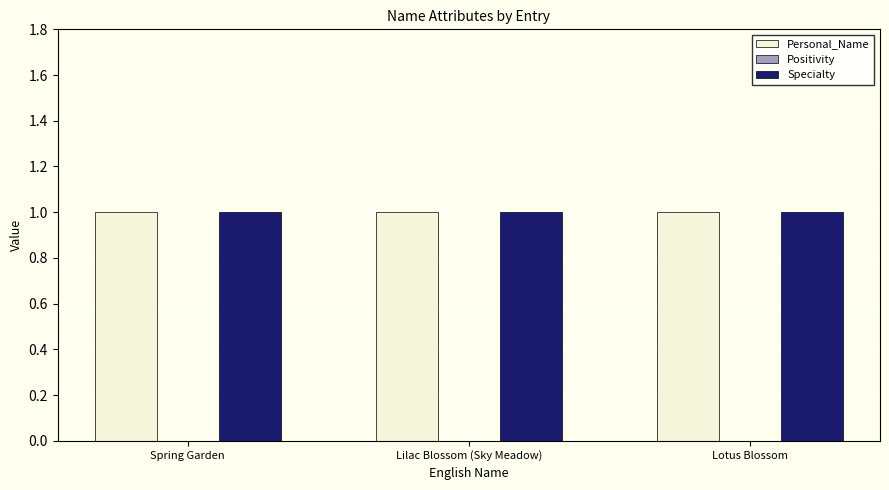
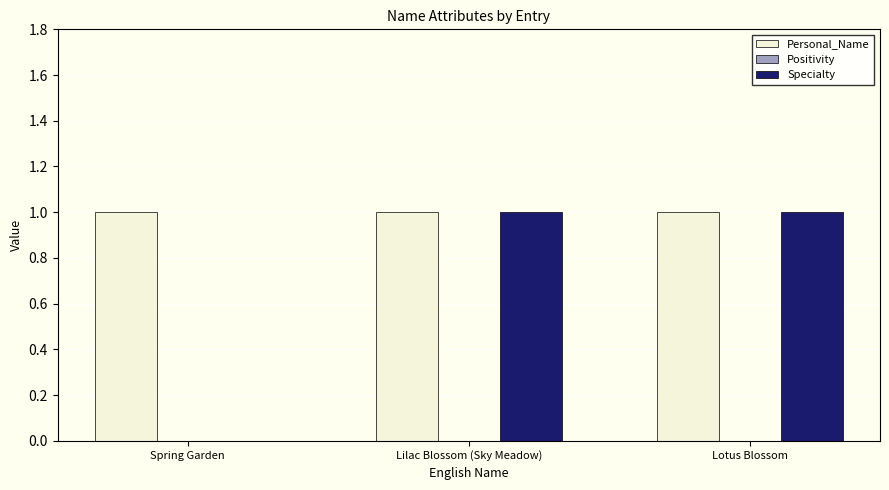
Specialty, Spring Garden: 1 -> 0
